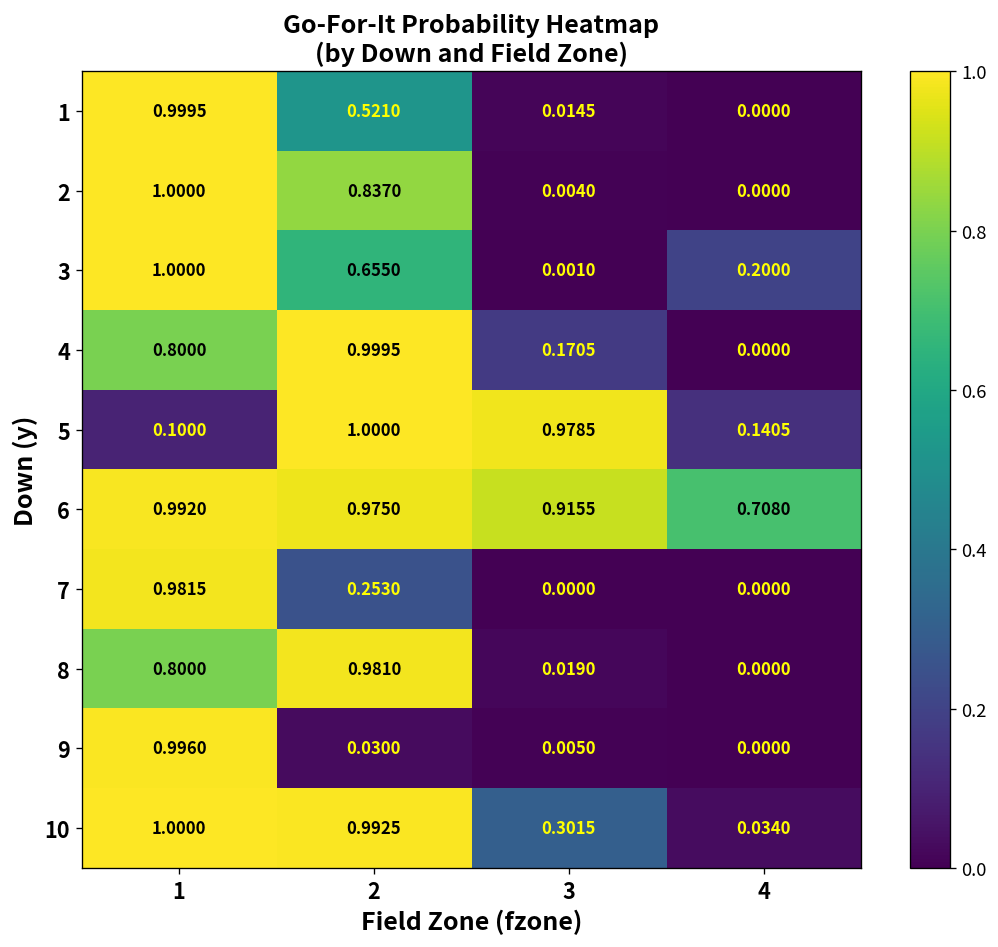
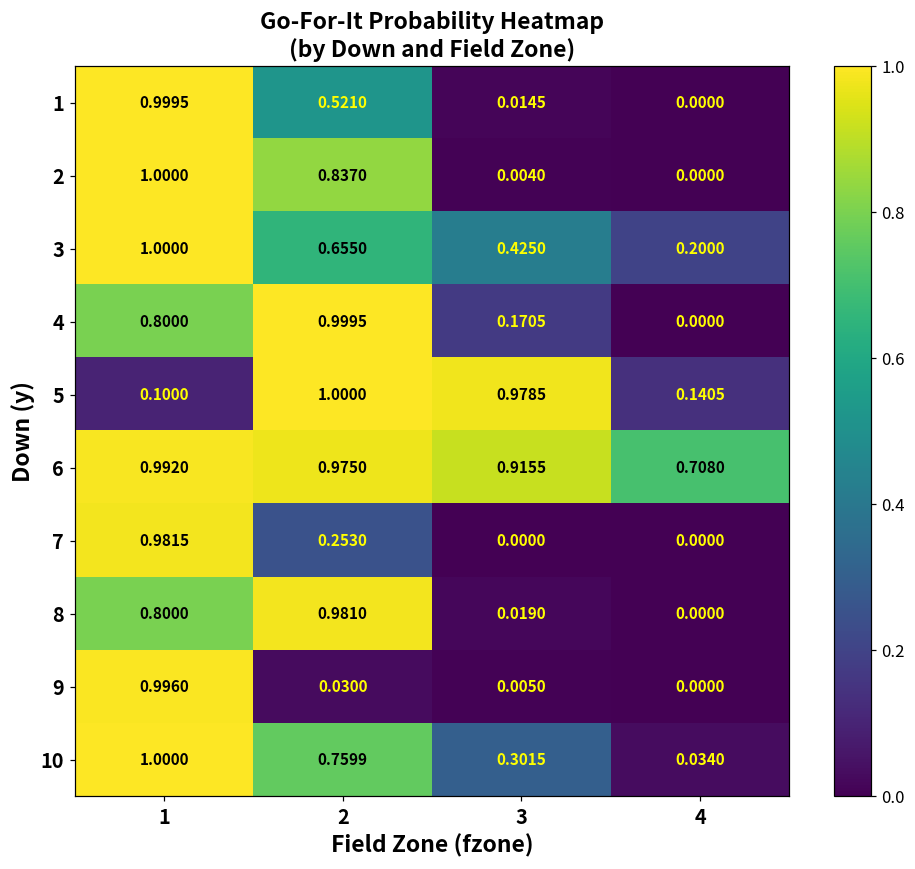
3, 3: 0.0010 -> 0.4250
10, 2: 0.9925 -> 0.7599
